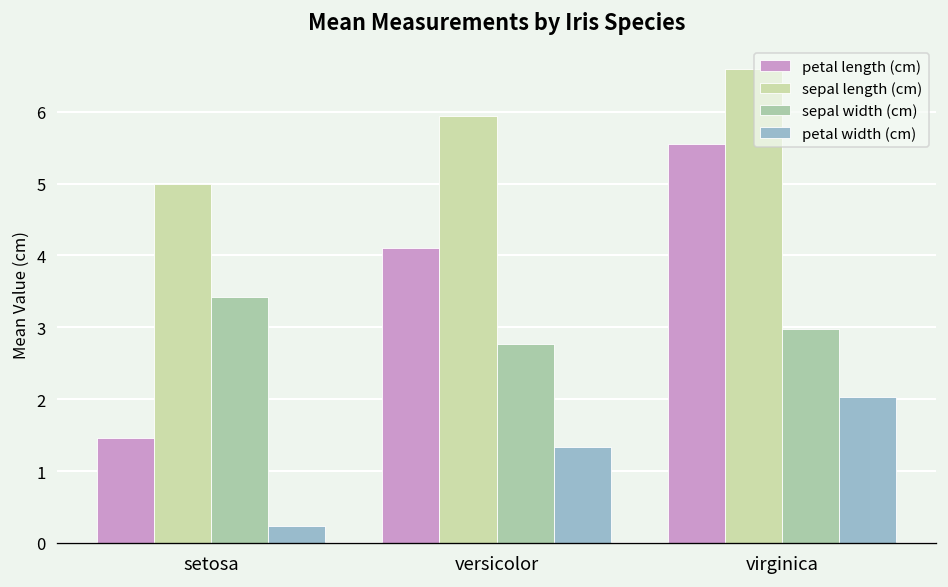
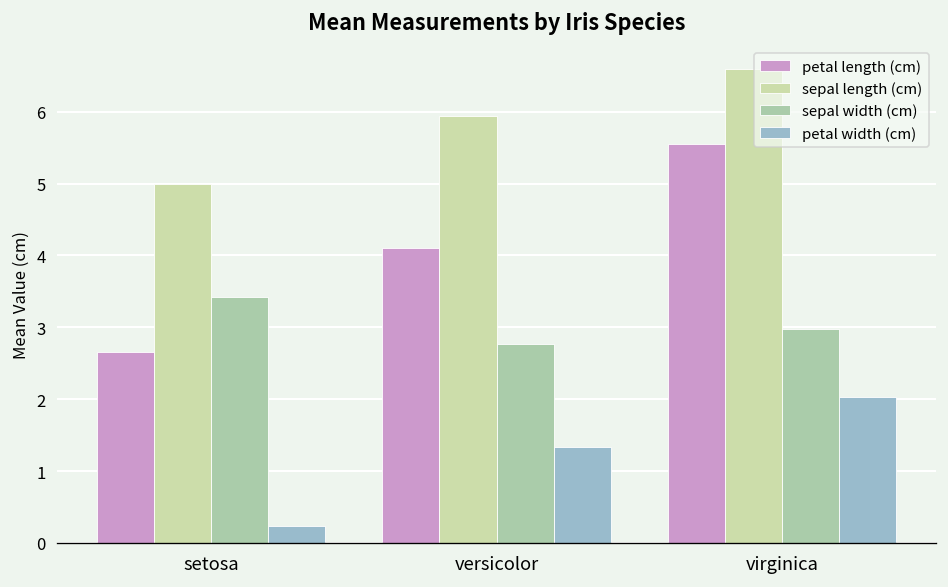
petal length (cm), setosa: 1.5 -> 2.7
